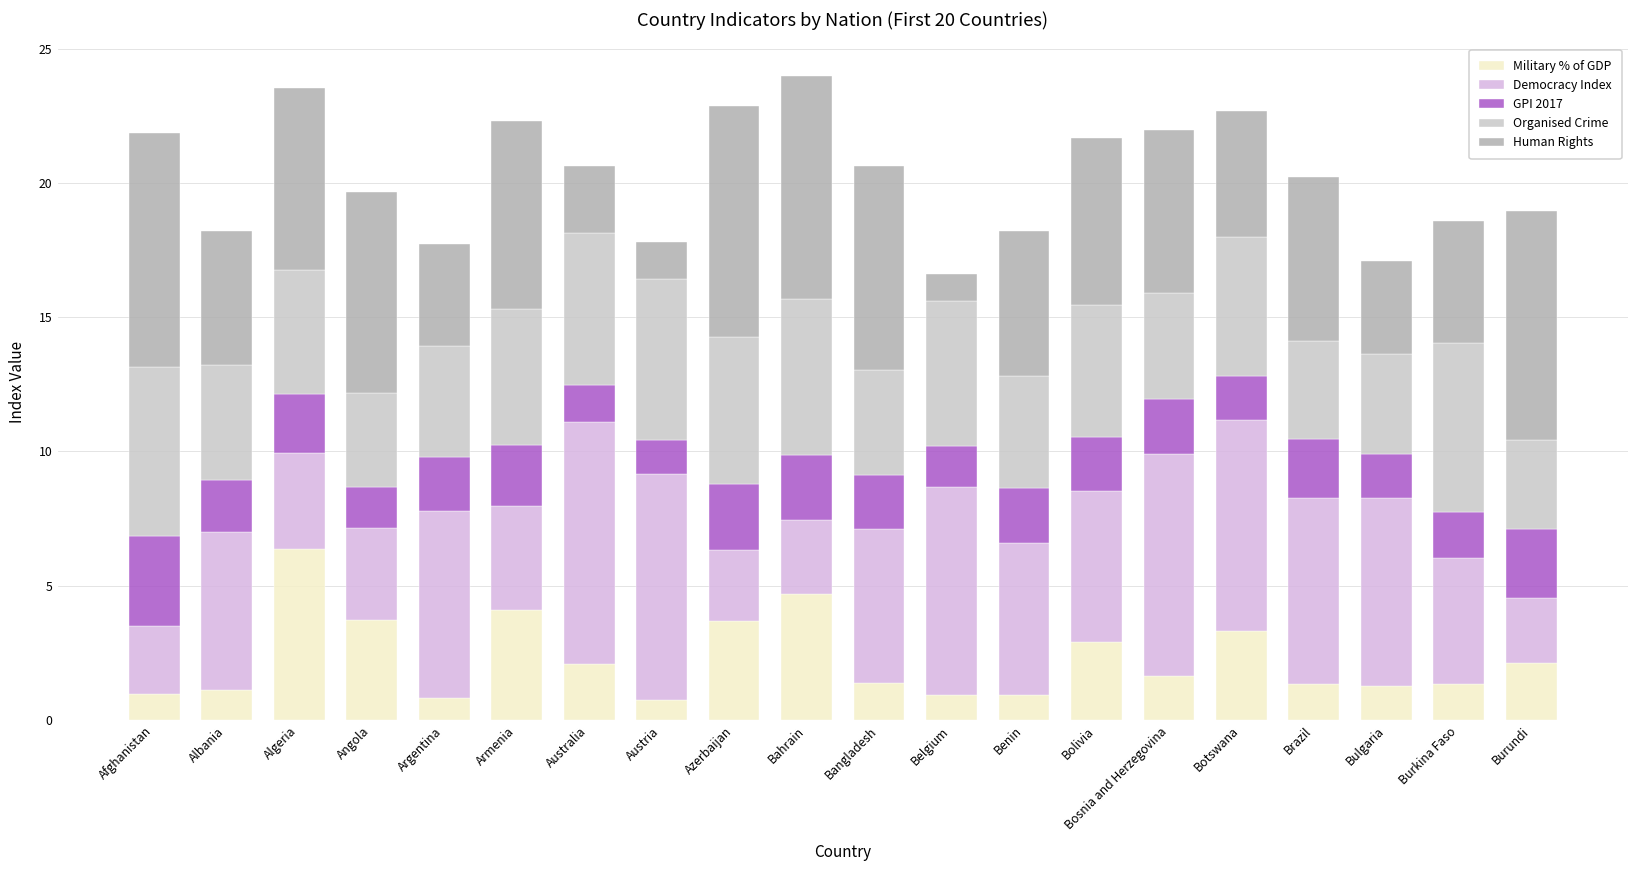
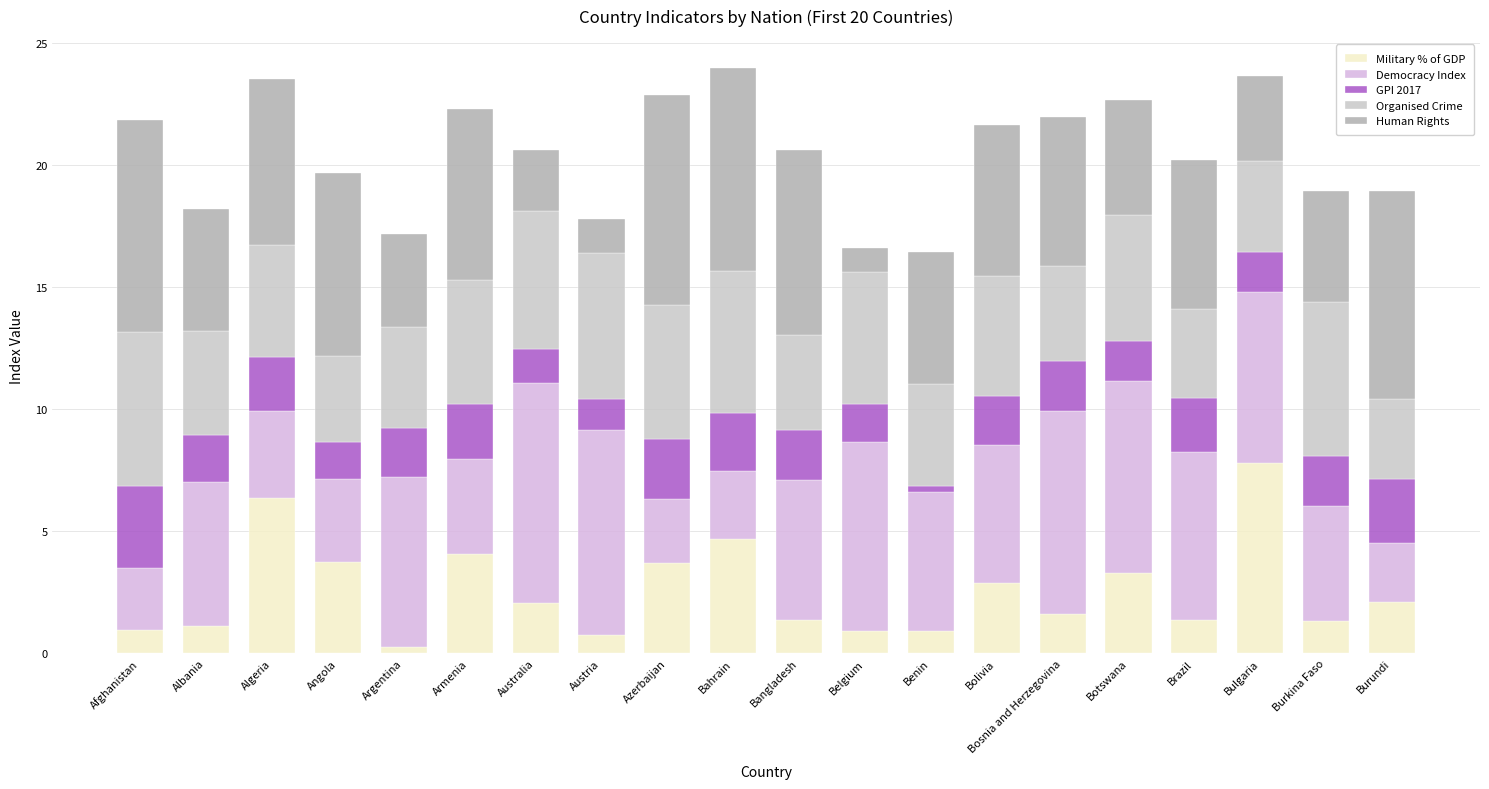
Military % of GDP, Argentina: 0.8 -> 0.3
GPI 2017, Benin: 2.0 -> 0.3
Military % of GDP, Bulgaria: 1.3 -> 7.8
GPI 2017, Burkina Faso: 1.7 -> 2.1
